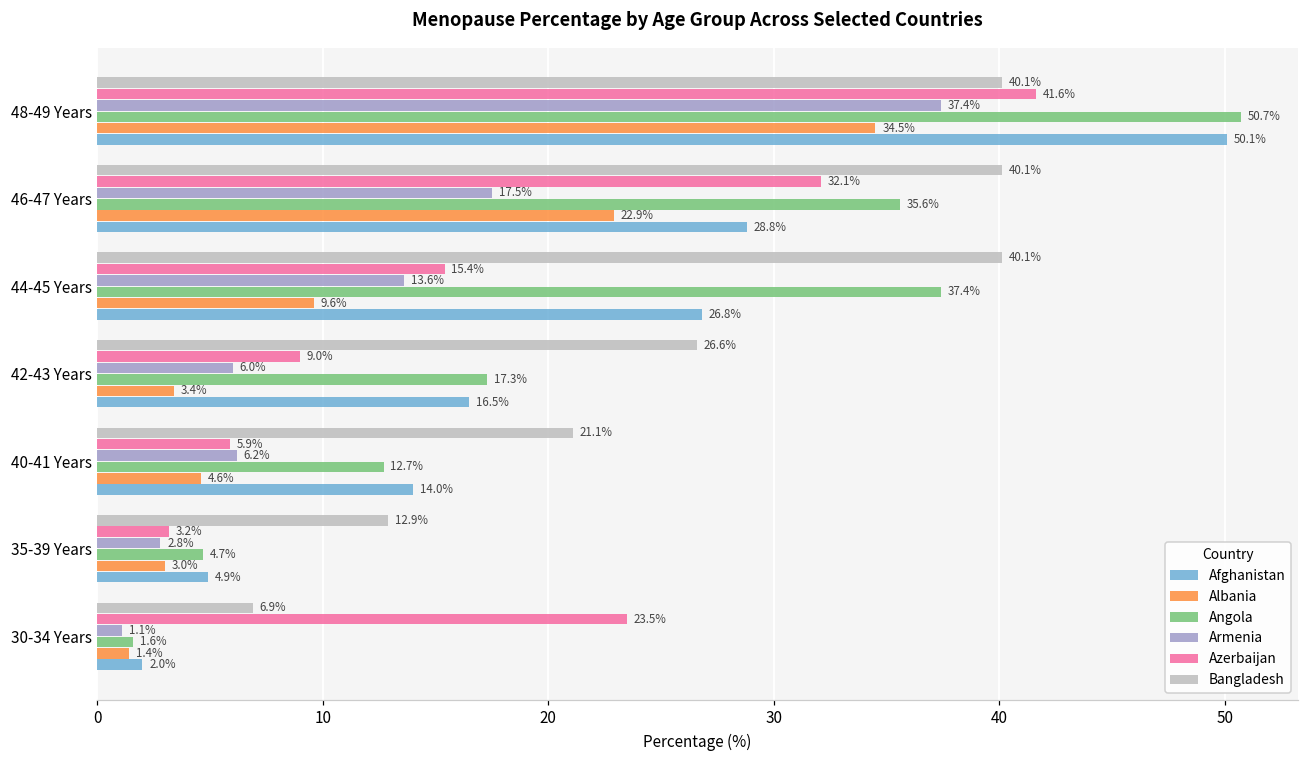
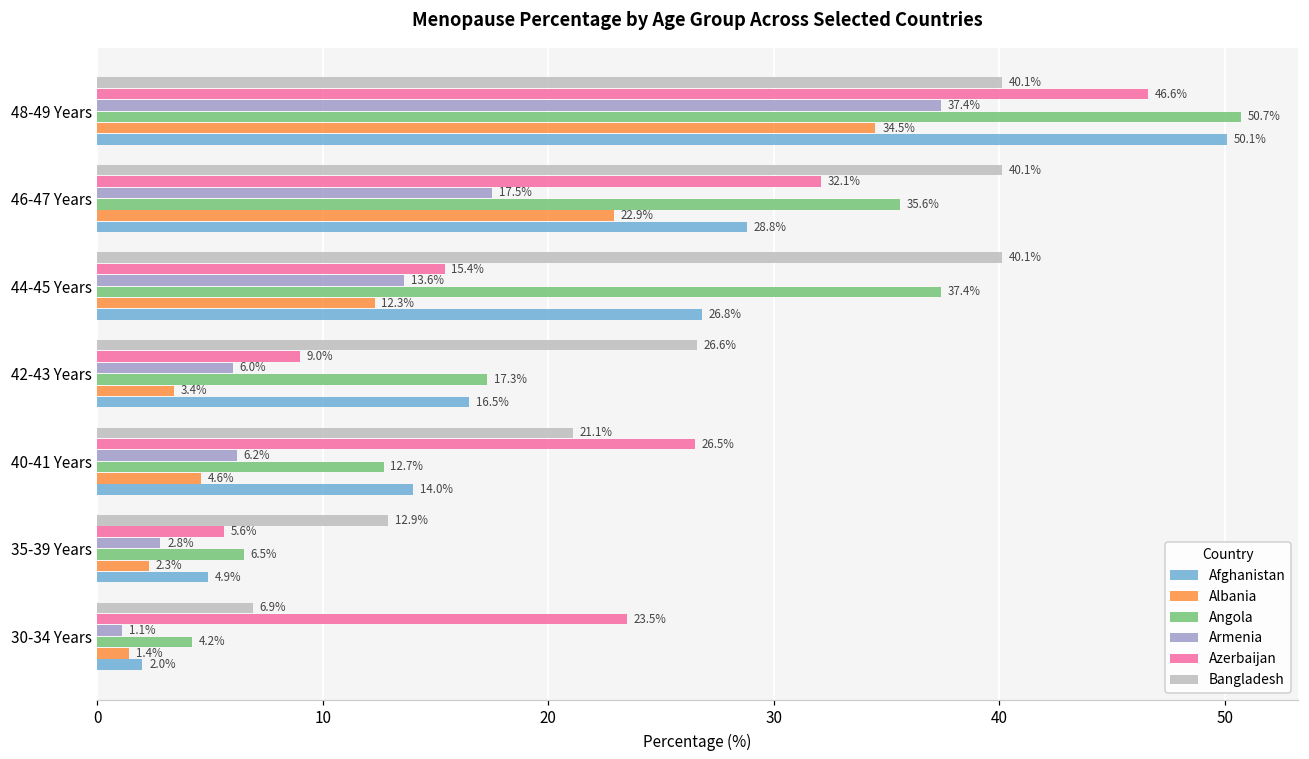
Azerbaijan, 48-49 Years: 41.6% -> 46.6%
Albania, 44-45 Years: 9.6% -> 12.3%
Azerbaijan, 40-41 Years: 5.9% -> 26.5%
Azerbaijan, 35-39 Years: 3.2% -> 5.6%
Angola, 35-39 Years: 4.7% -> 6.5%
Albania, 35-39 Years: 3.0% -> 2.3%
Angola, 30-34 Years: 1.6% -> 4.2%
